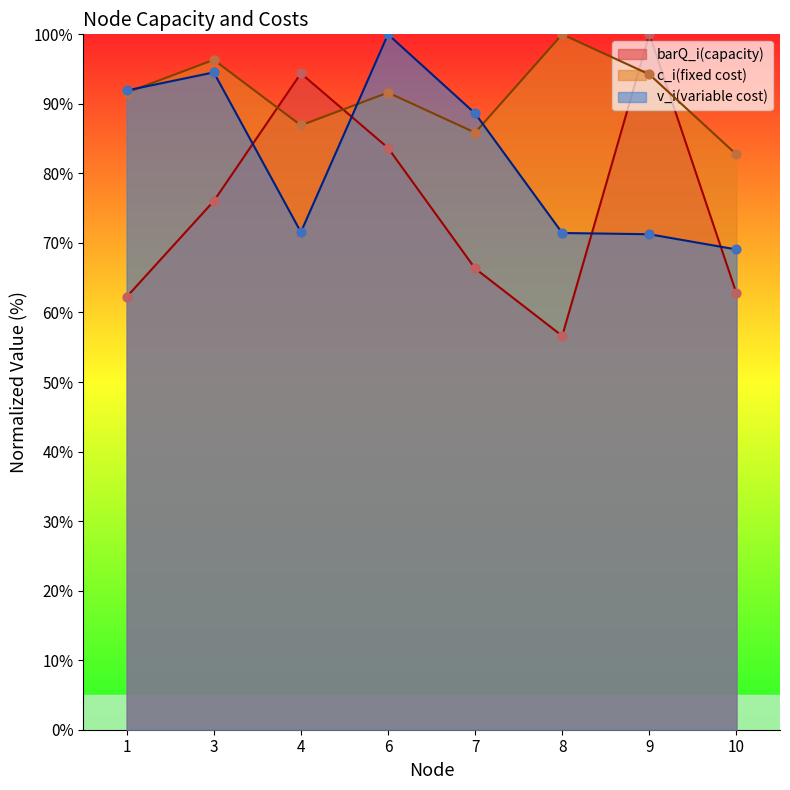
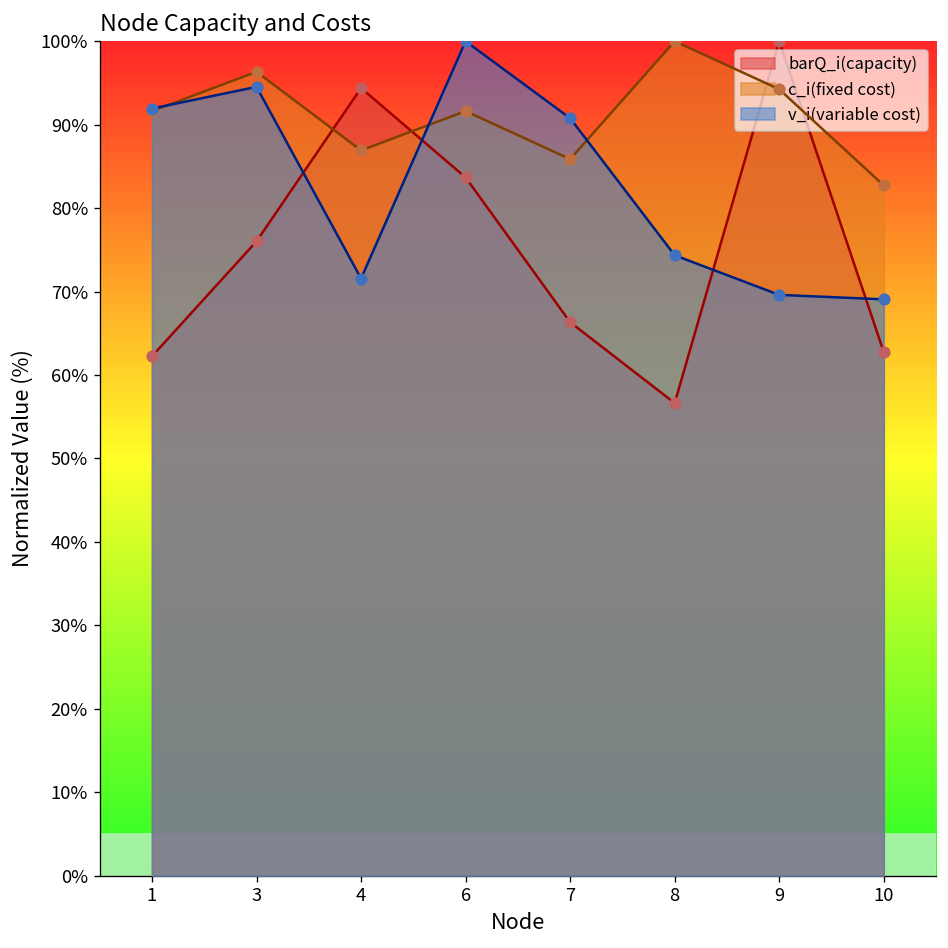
v_i(variable cost), 7: 89% -> 91%
v_i(variable cost), 8: 71% -> 74%
v_i(variable cost), 9: 71% -> 70%
